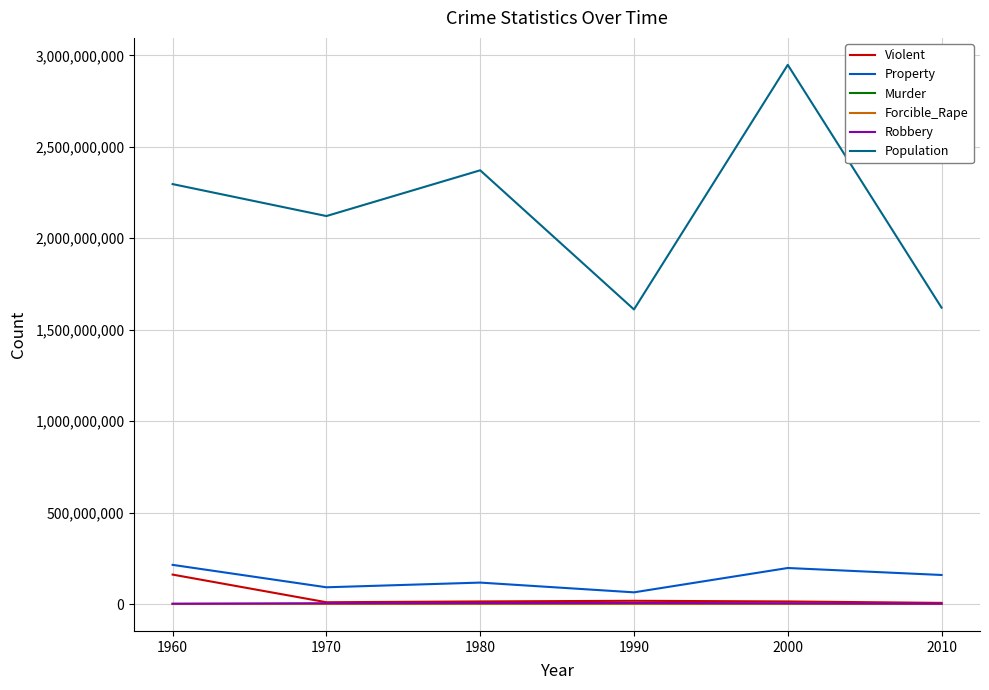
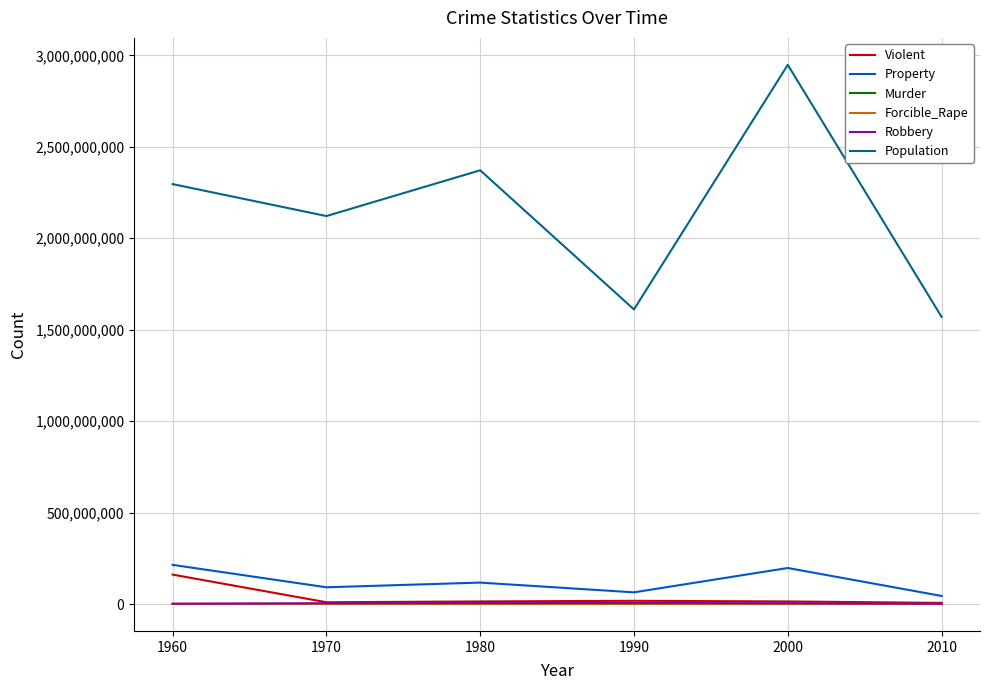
Property, 2010: 160,000,000 -> 40,000,000
Population, 2010: 1,620,000,000 -> 1,570,000,000
